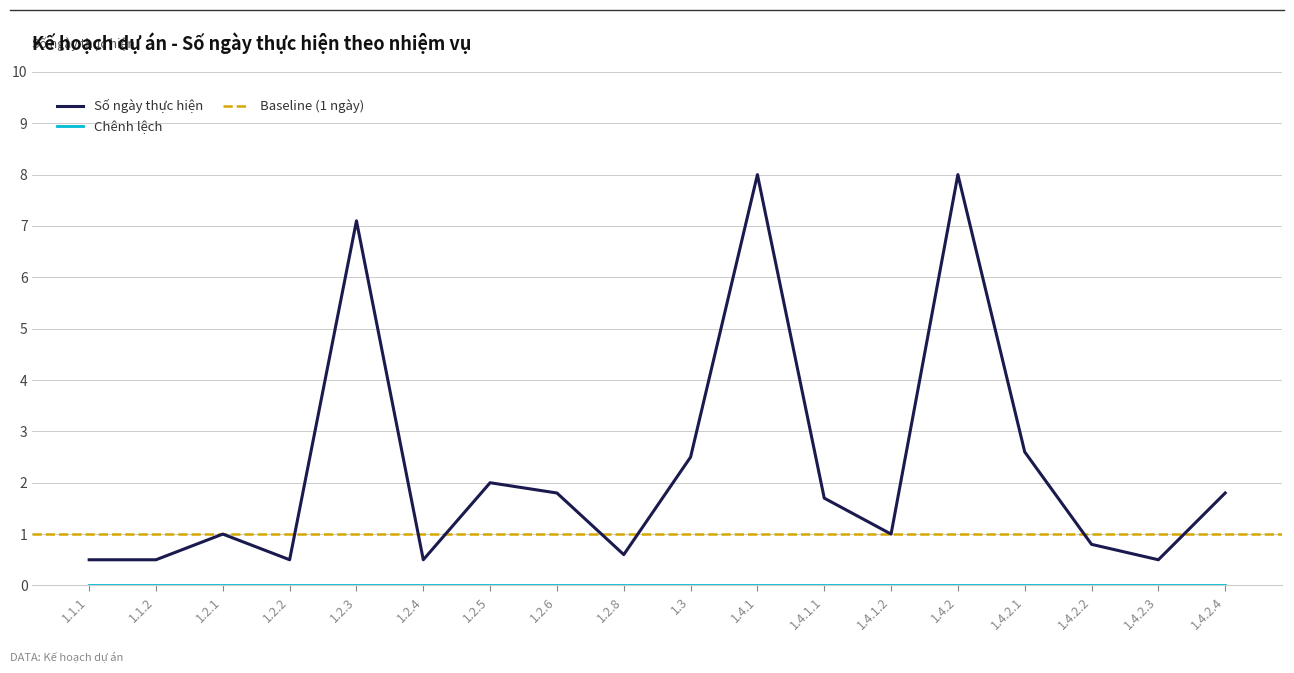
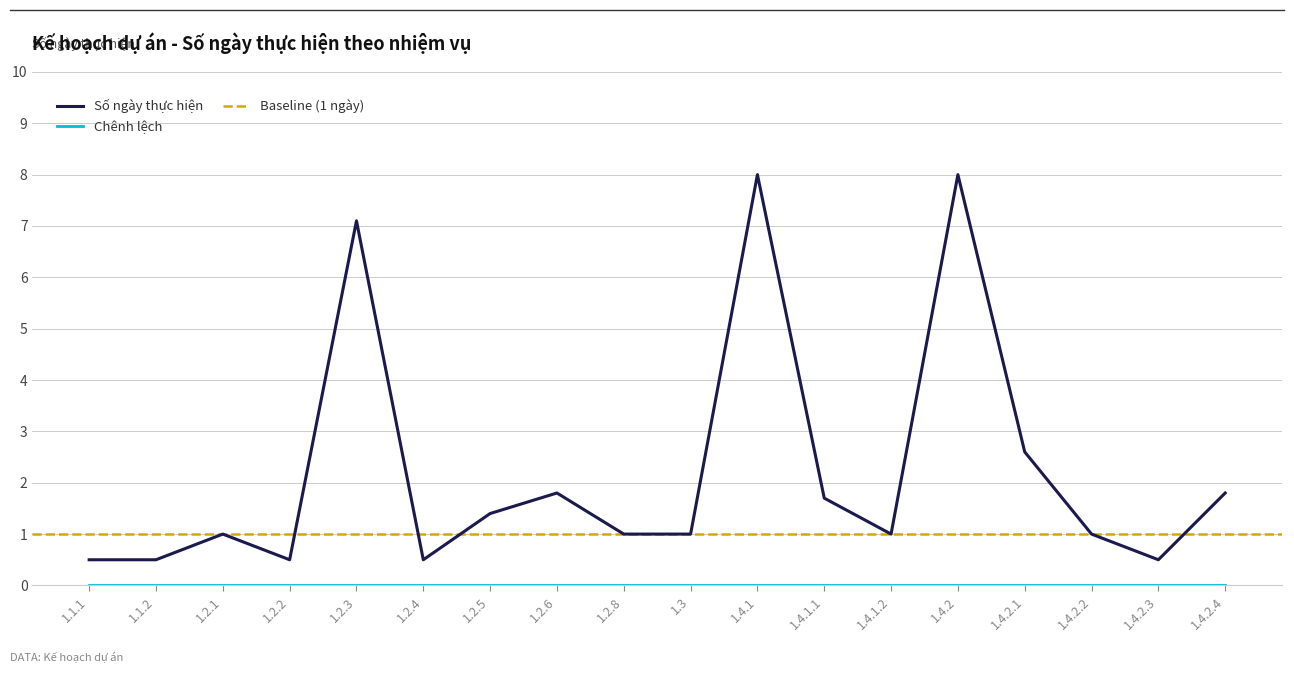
Số ngày thực hiện, 1.2.5: 2.0 -> 1.4
Số ngày thực hiện, 1.2.8: 0.6 -> 1.0
Số ngày thực hiện, 1.3: 2.5 -> 1.0
Số ngày thực hiện, 1.4.2.2: 0.8 -> 1.0
